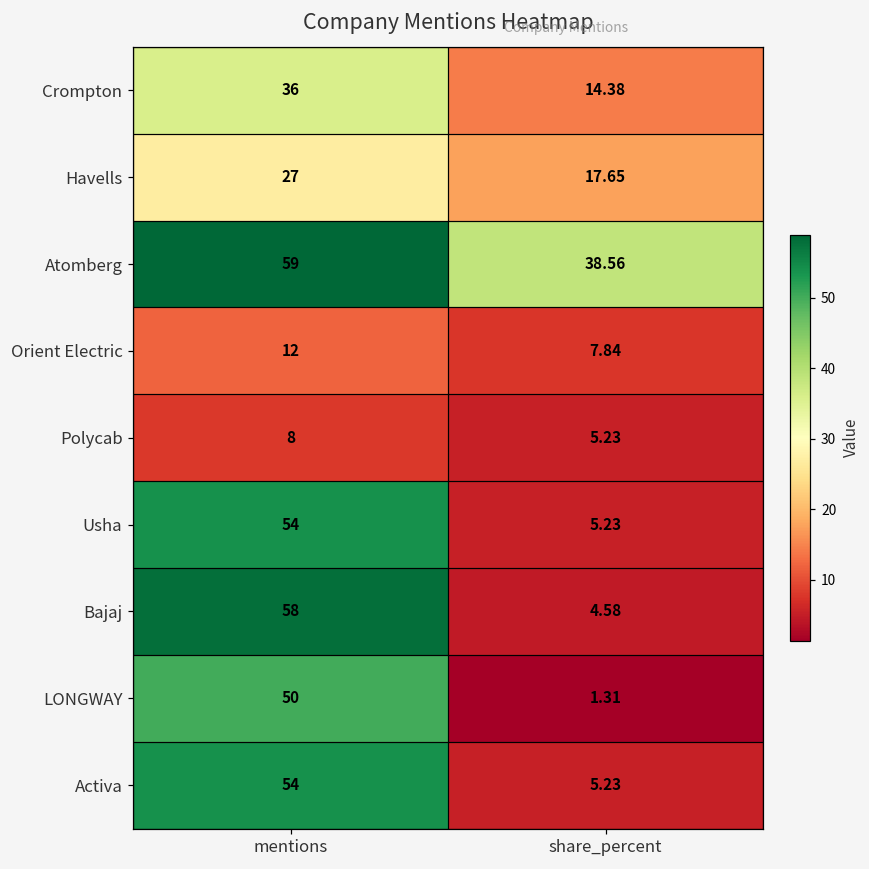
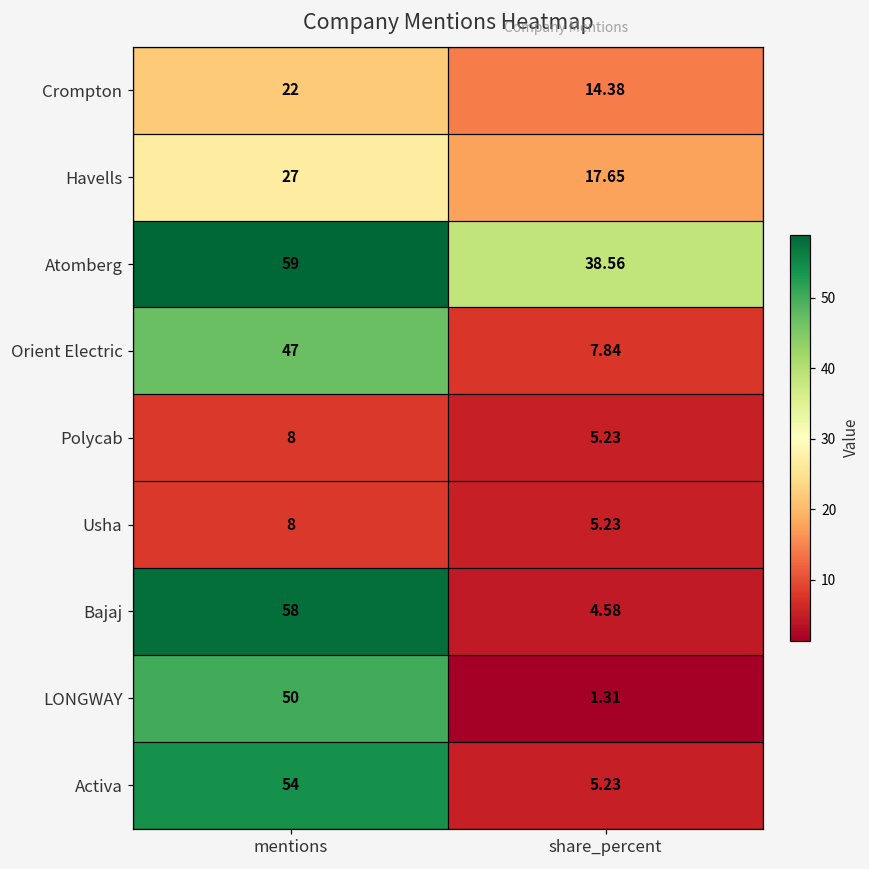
Crompton, mentions: 36 -> 22
Orient Electric, mentions: 12 -> 47
Usha, mentions: 54 -> 8
